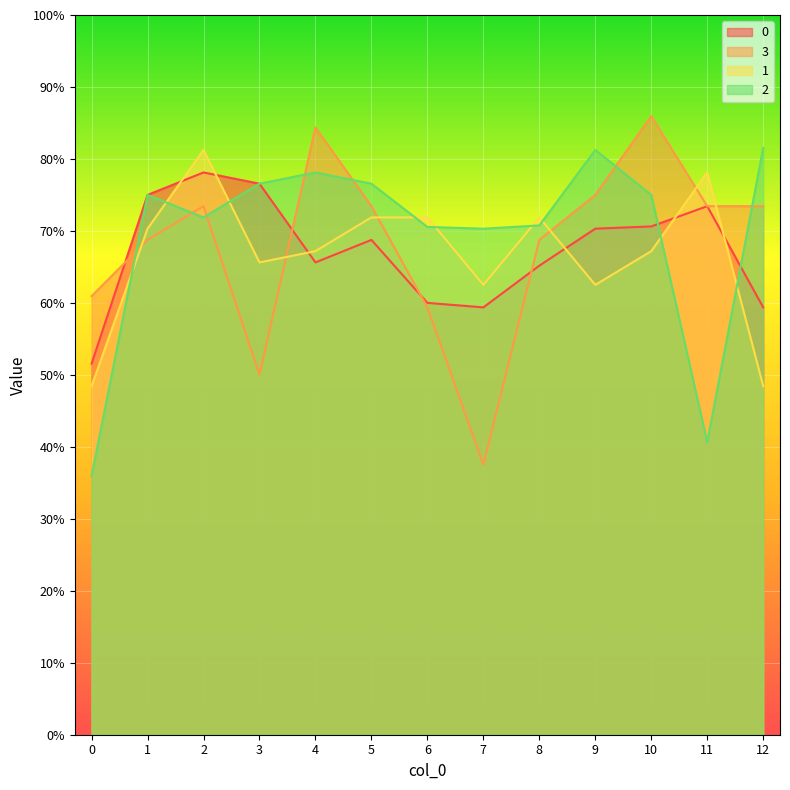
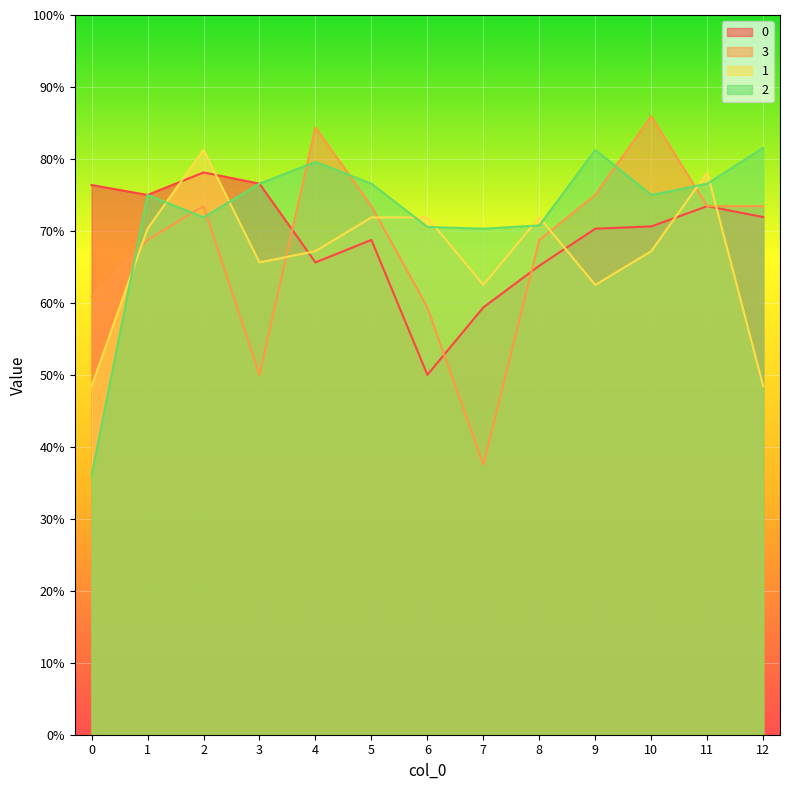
0, 0: 52% -> 76%
2, 4: 78% -> 80%
0, 6: 60% -> 50%
2, 11: 41% -> 77%
0, 12: 59% -> 72%
